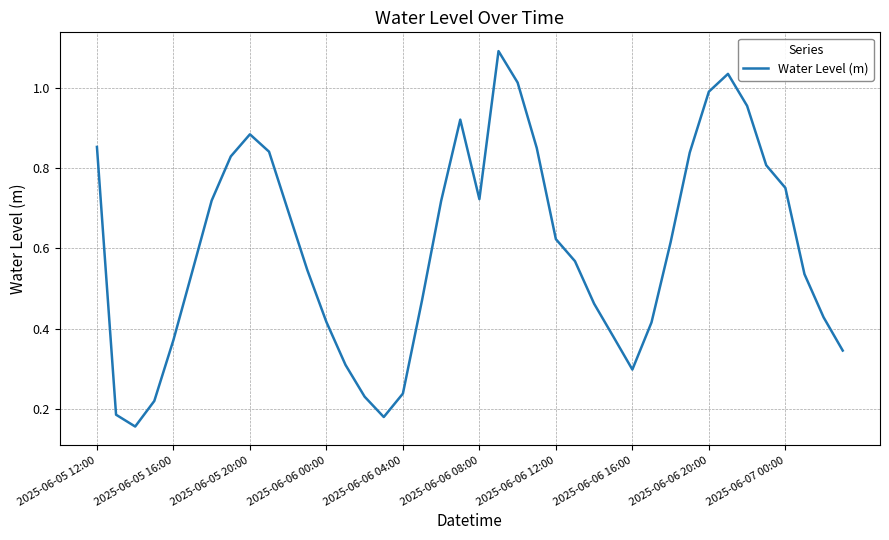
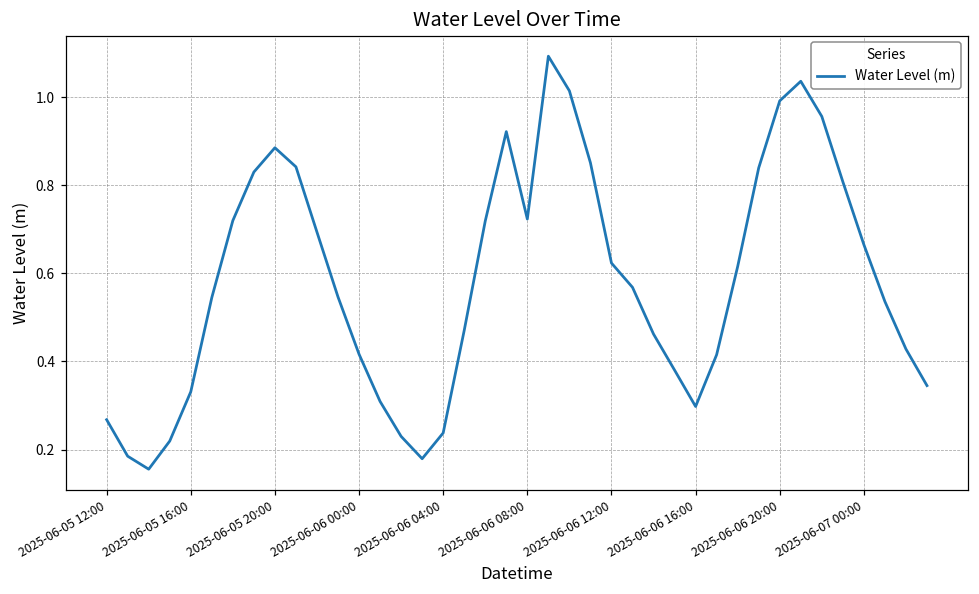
2025-06-05 12:00: 0.85 -> 0.27
2025-06-05 16:00: 0.37 -> 0.33
2025-06-07 00:00: 0.75 -> 0.67
